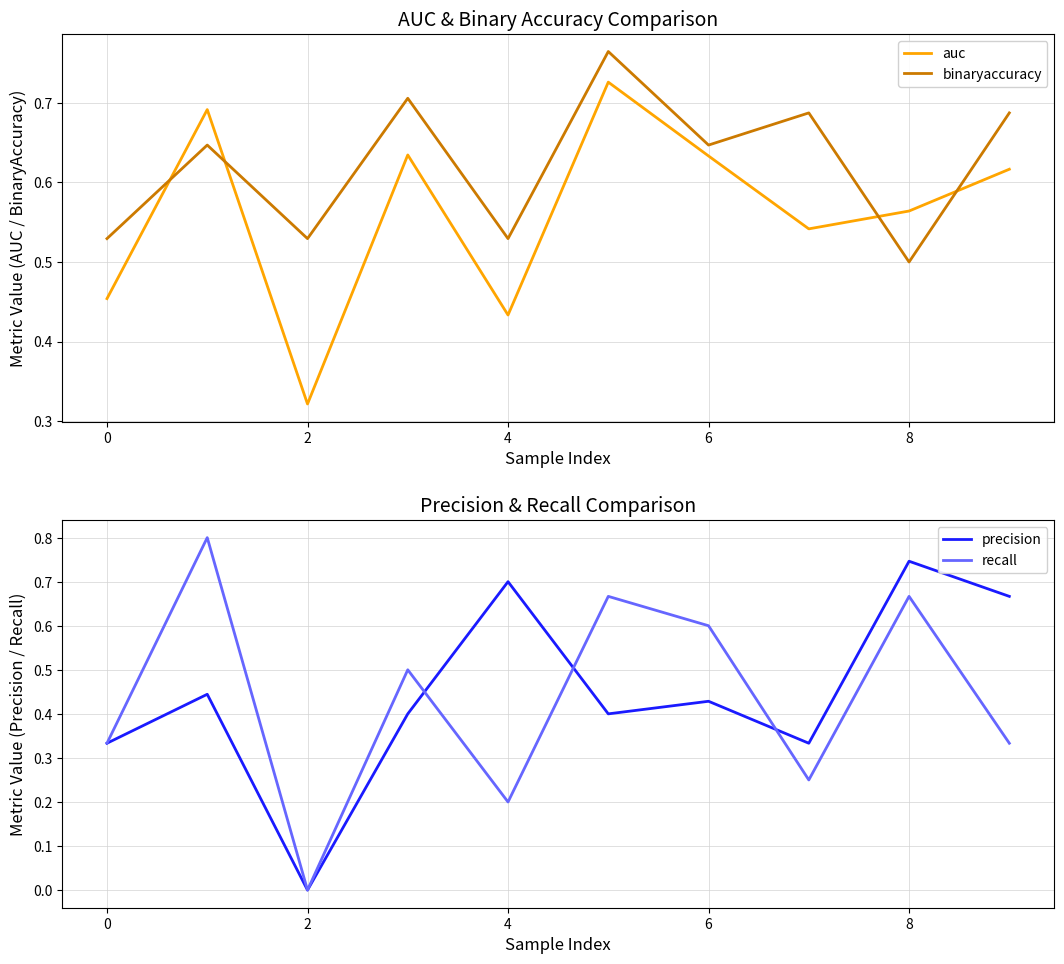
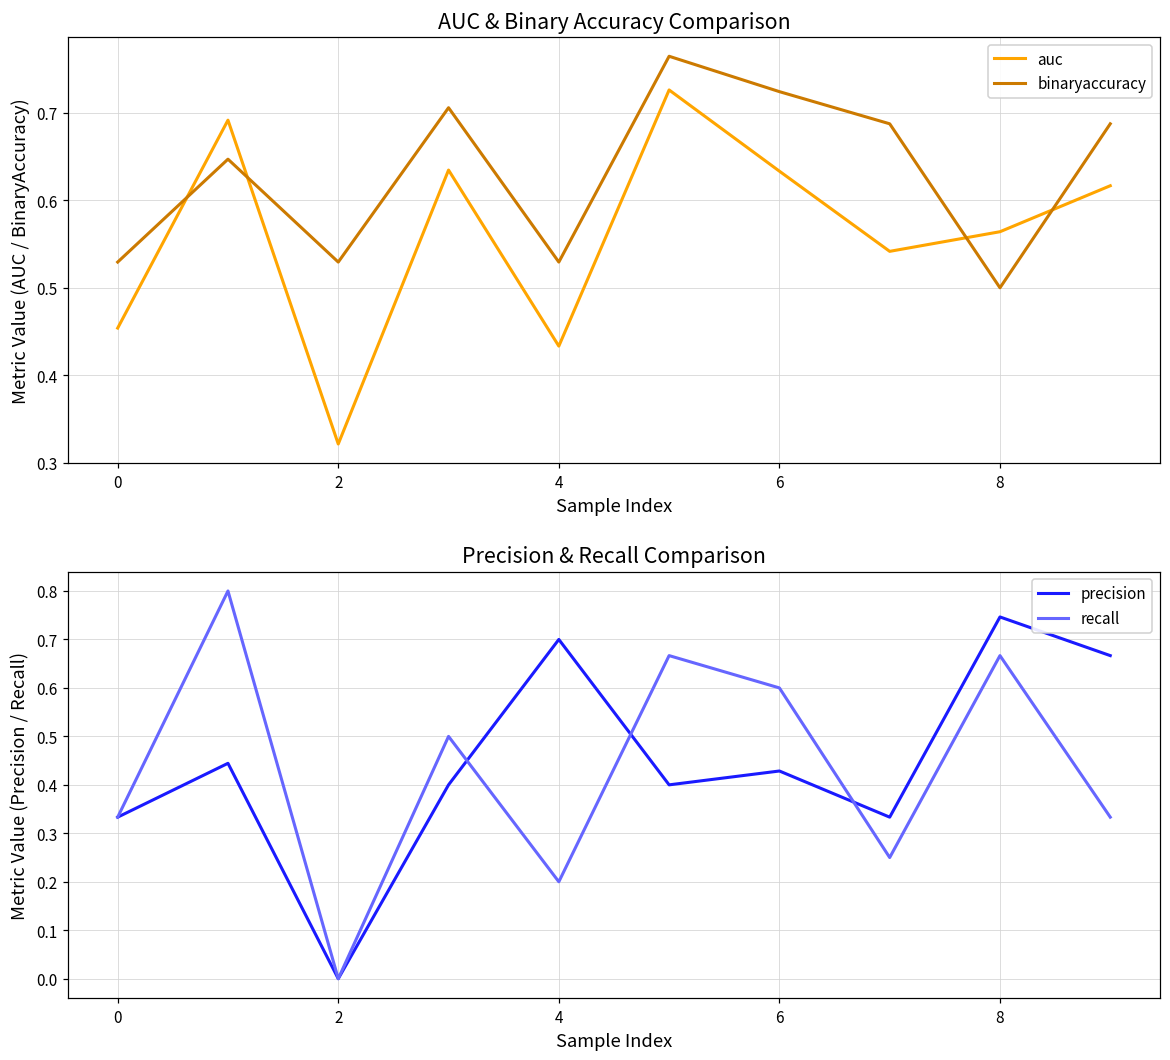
AUC & Binary Accuracy Comparison, binaryaccuracy, 6: 0.65 -> 0.72
